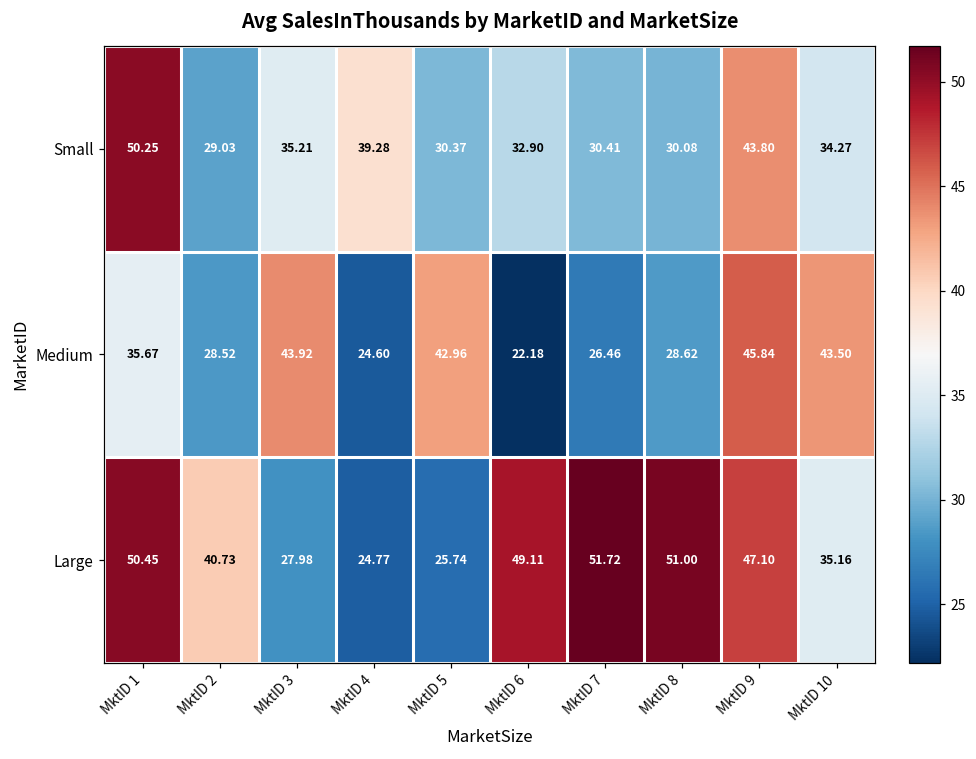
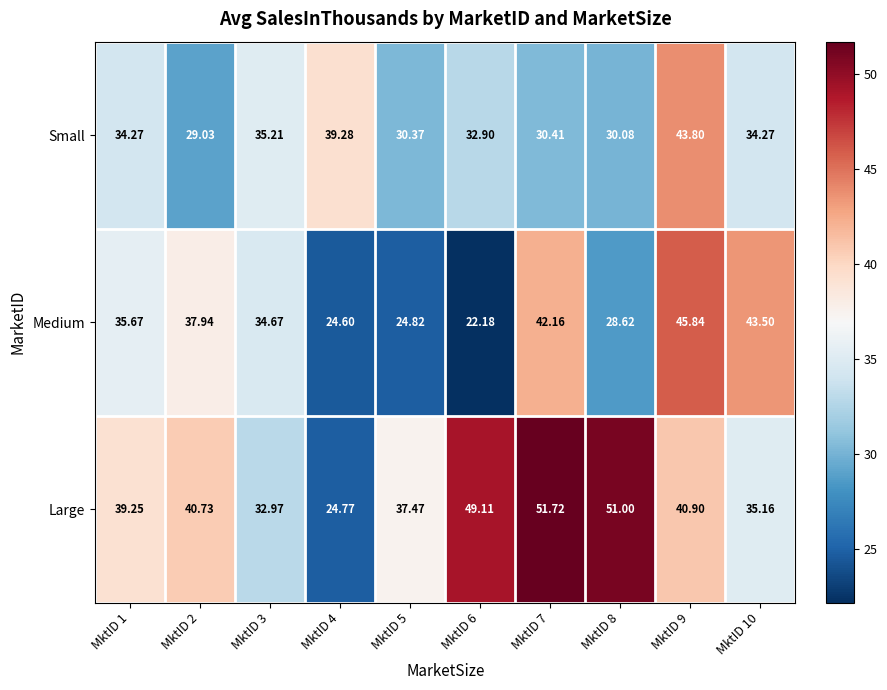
Small, MktID 1: 50.25 -> 34.27
Medium, MktID 2: 28.52 -> 37.94
Medium, MktID 3: 43.92 -> 34.67
Medium, MktID 5: 42.96 -> 24.82
Medium, MktID 7: 26.46 -> 42.16
Large, MktID 1: 50.45 -> 39.25
Large, MktID 3: 27.98 -> 32.97
Large, MktID 5: 25.74 -> 37.47
Large, MktID 9: 47.10 -> 40.90
